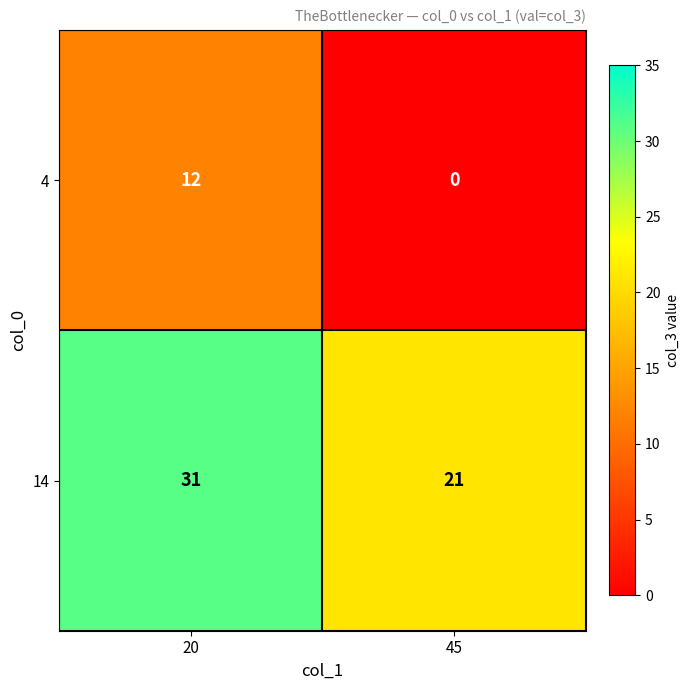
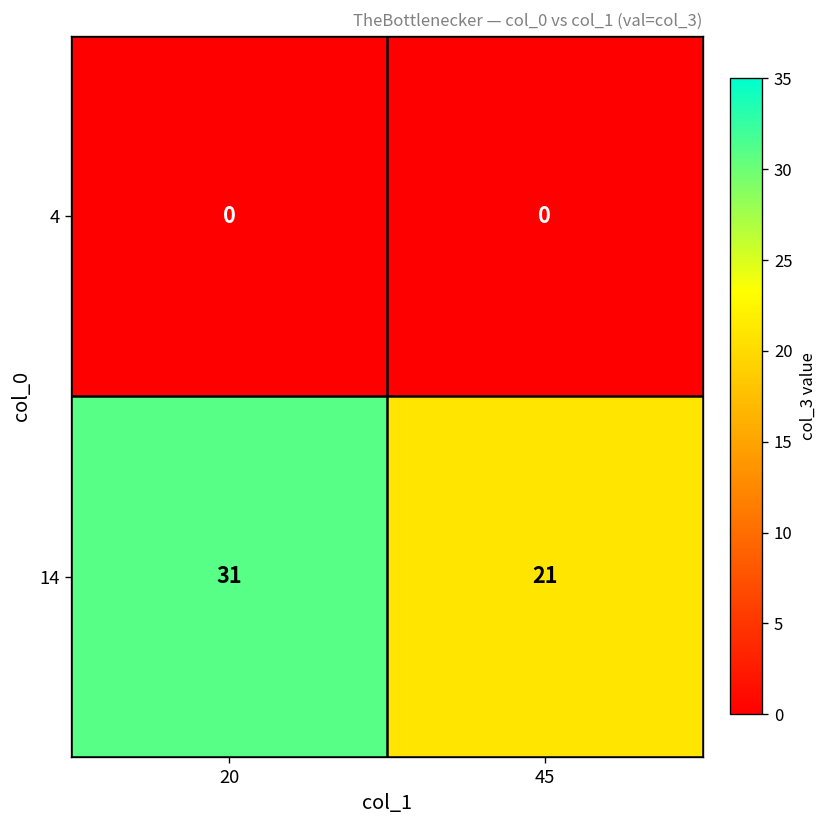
4, 20: 12 -> 0
